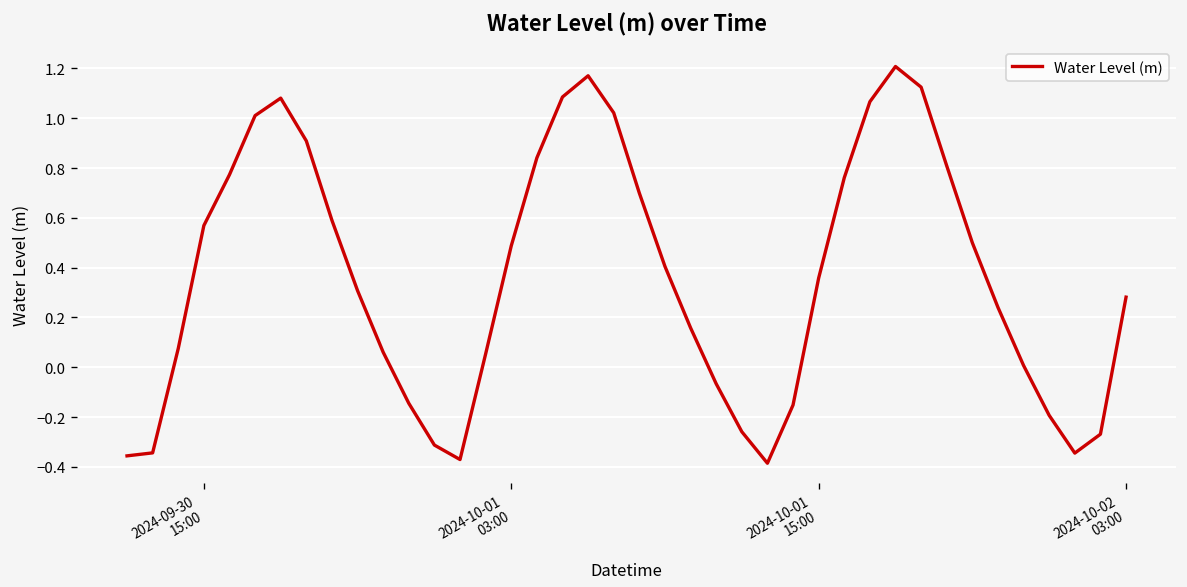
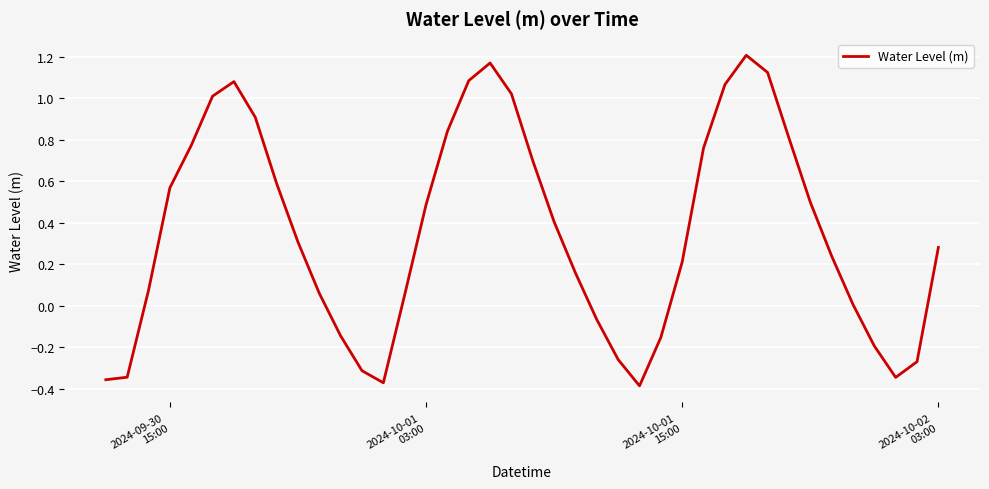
2024-10-01 15:00: 0.36 -> 0.21
